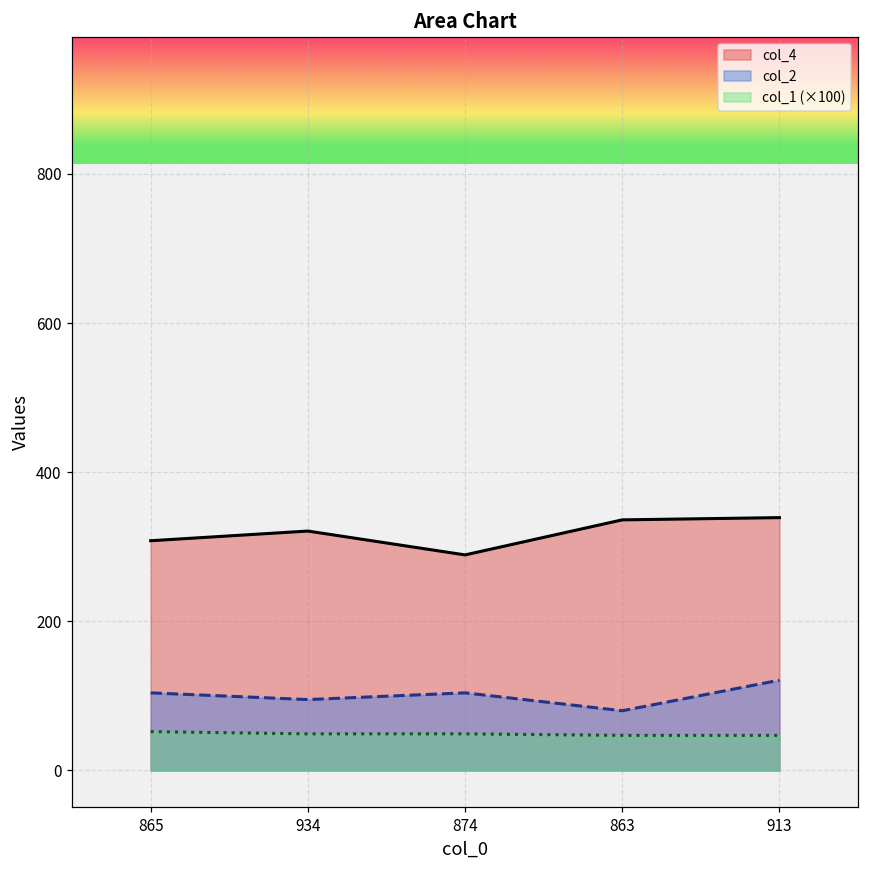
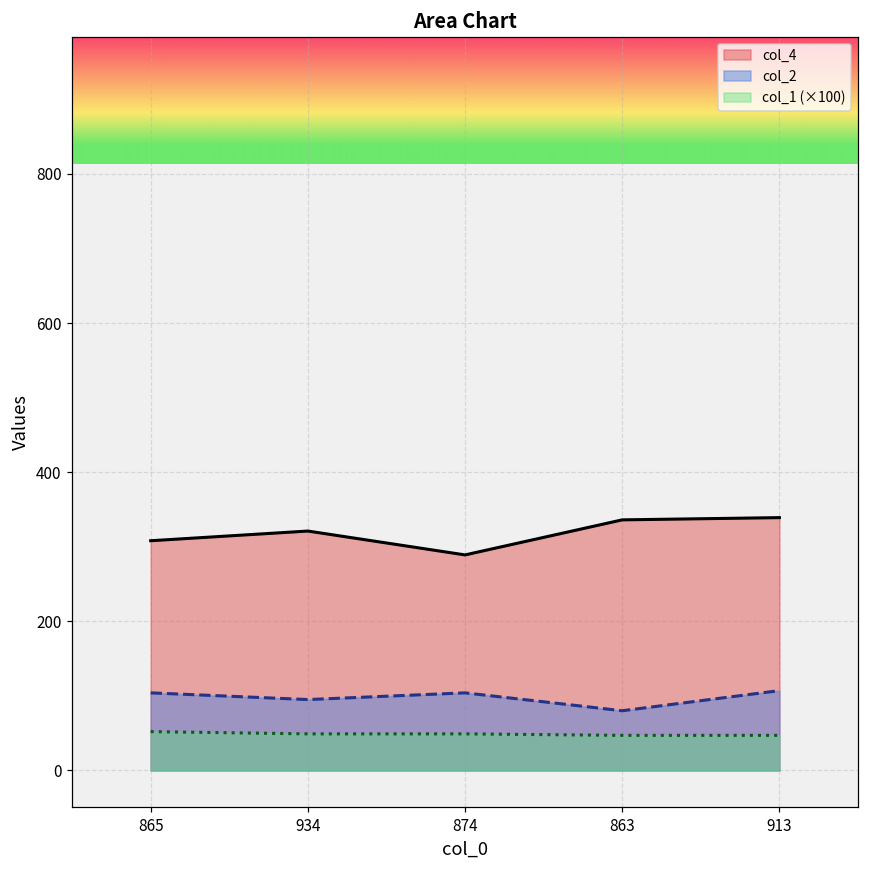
col_2, 913: 120 -> 110
